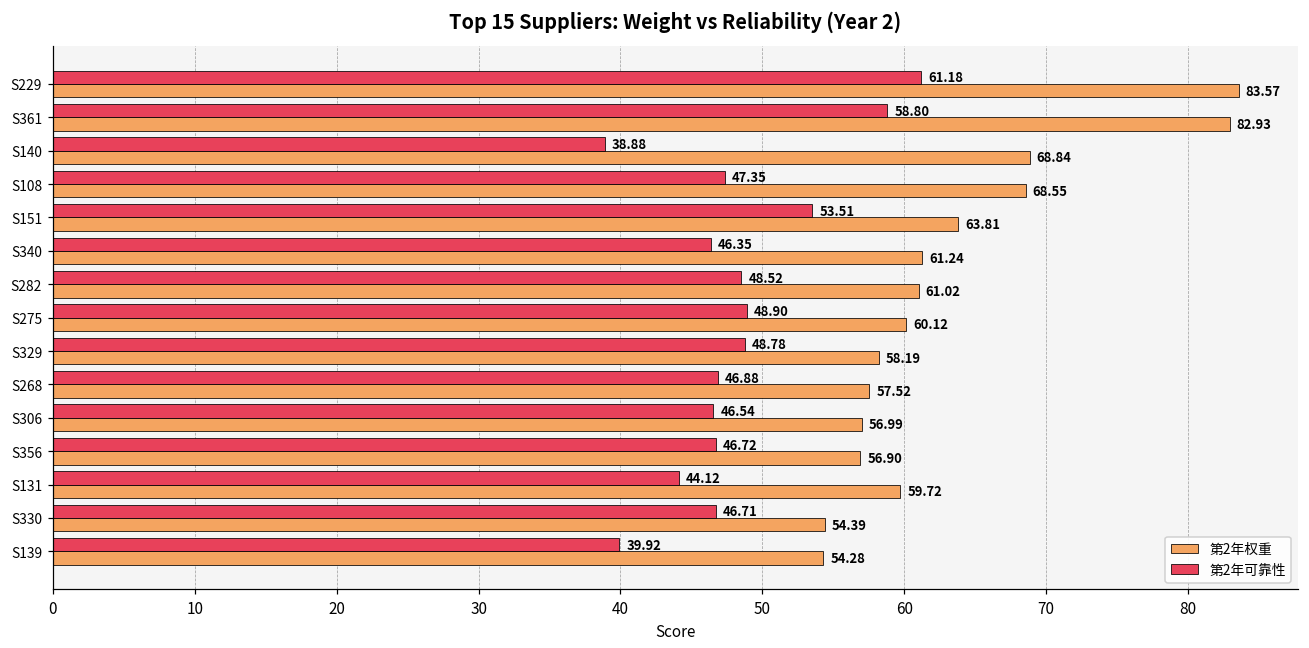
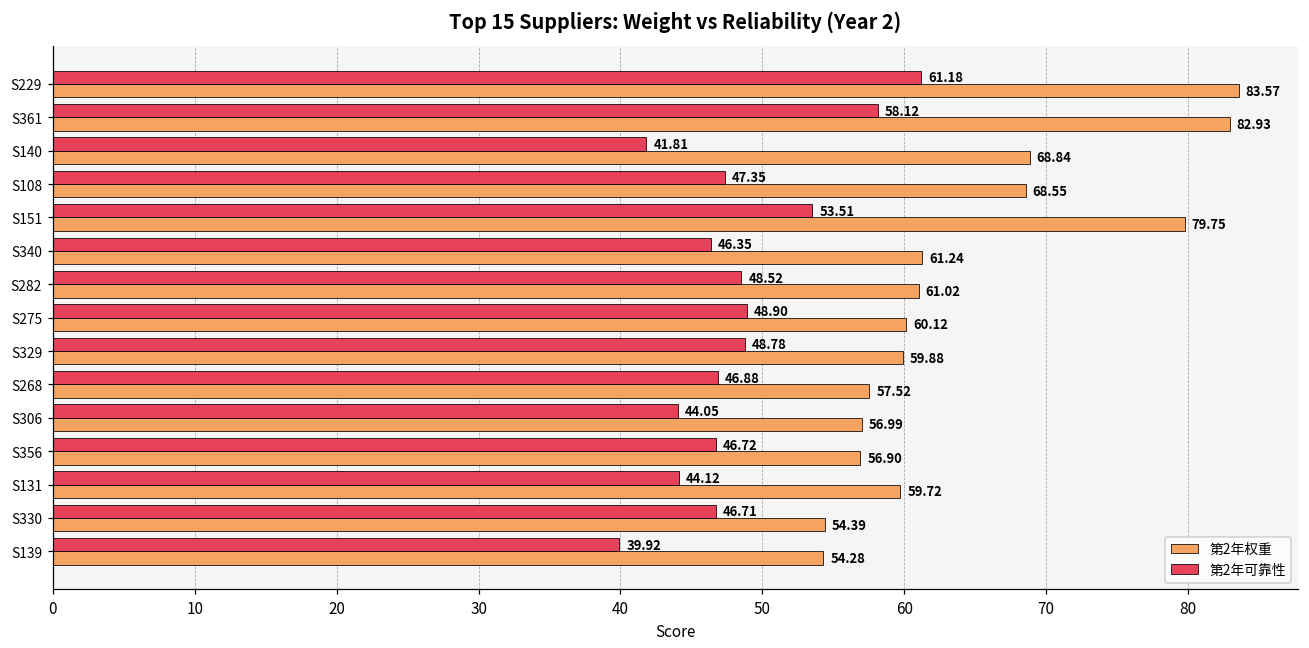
第2年可靠性, S361: 58.80 -> 58.12
第2年可靠性, S140: 38.88 -> 41.81
第2年权重, S151: 63.81 -> 79.75
第2年权重, S329: 58.19 -> 59.88
第2年可靠性, S306: 46.54 -> 44.05
